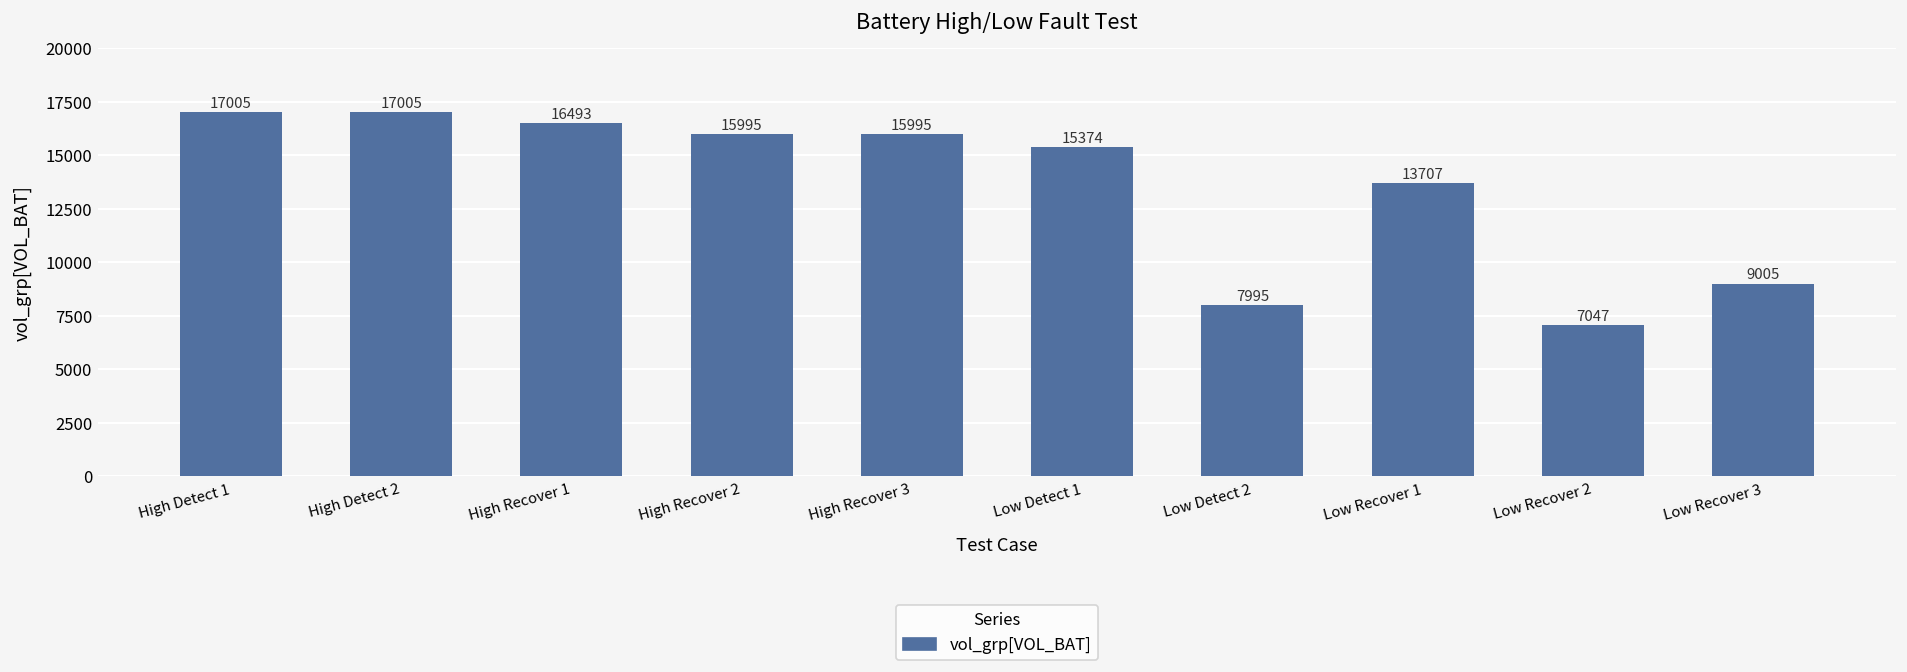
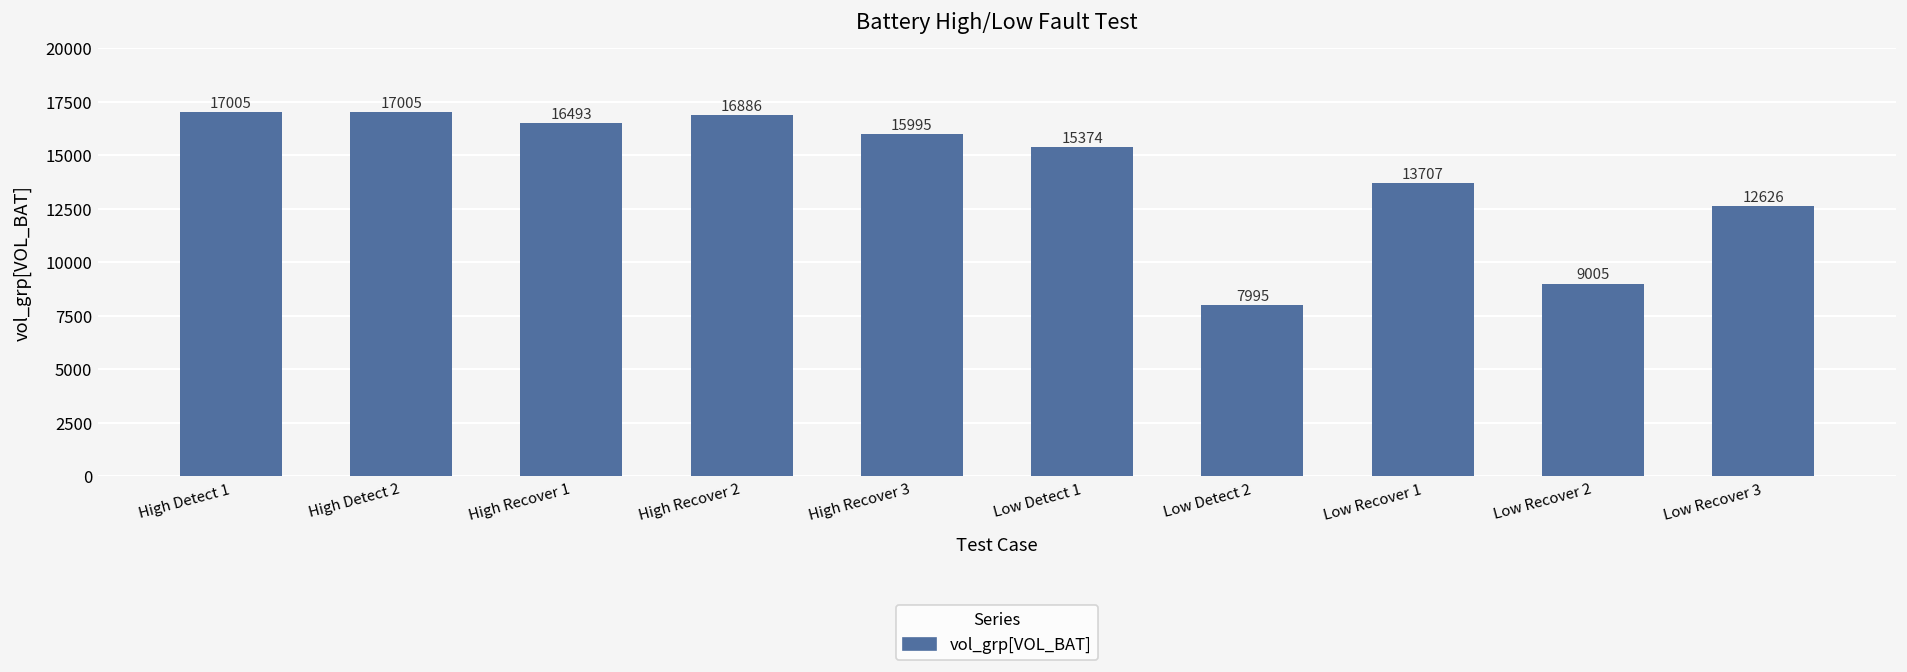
High Recover 2: 15995 -> 16886
Low Recover 2: 7047 -> 9005
Low Recover 3: 9005 -> 12626
